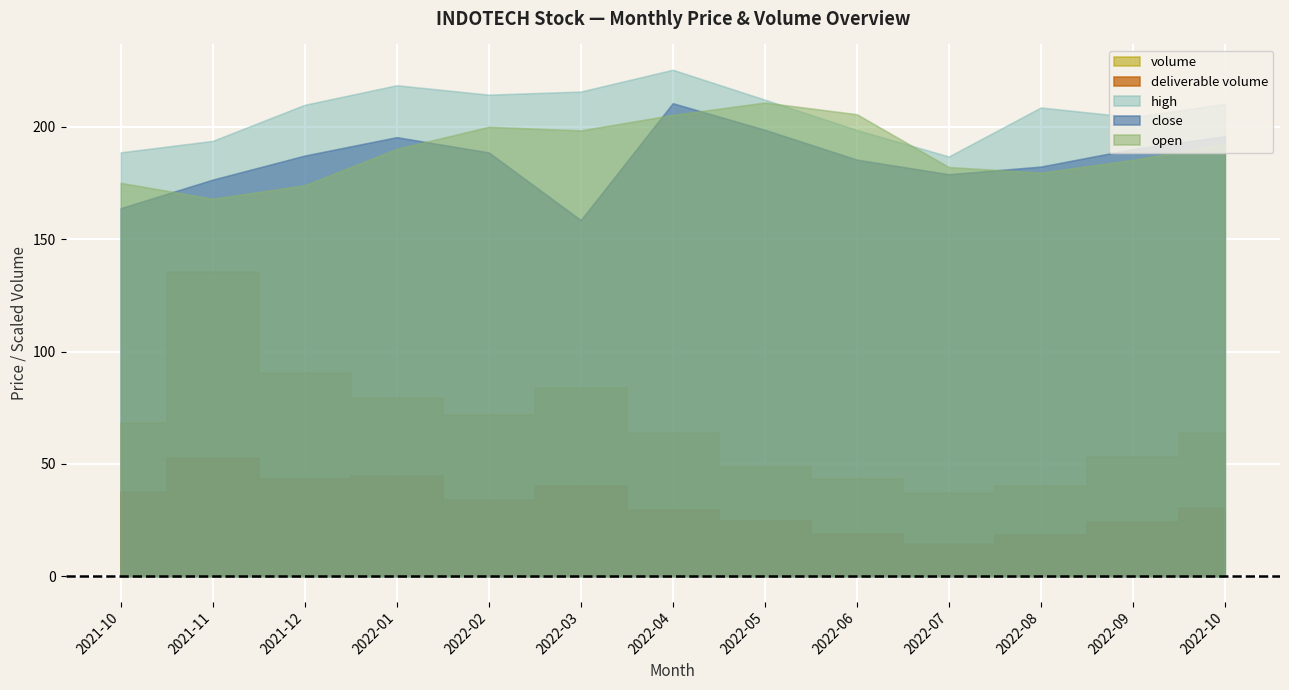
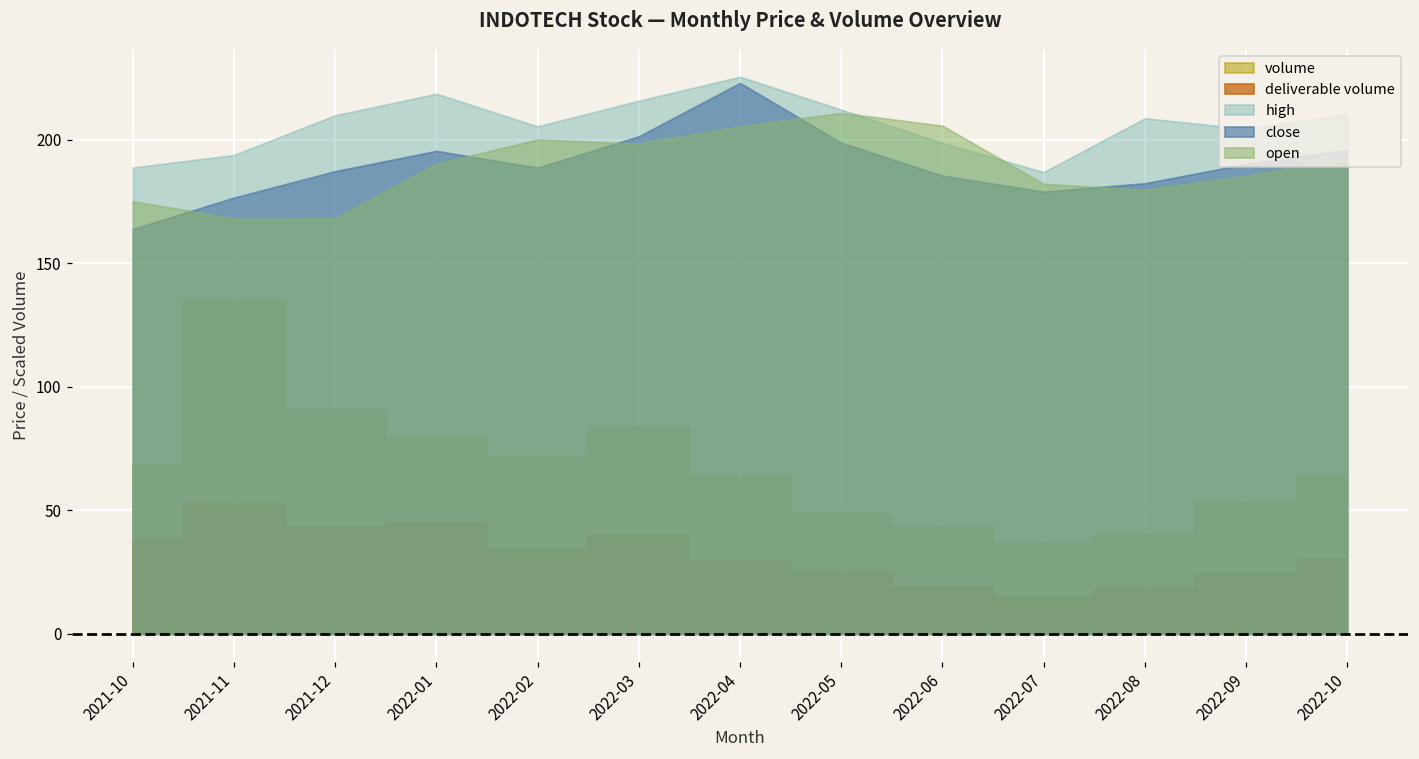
open, 2021-12: 174 -> 168
high, 2022-02: 214 -> 205
close, 2022-03: 159 -> 201
close, 2022-04: 211 -> 223
